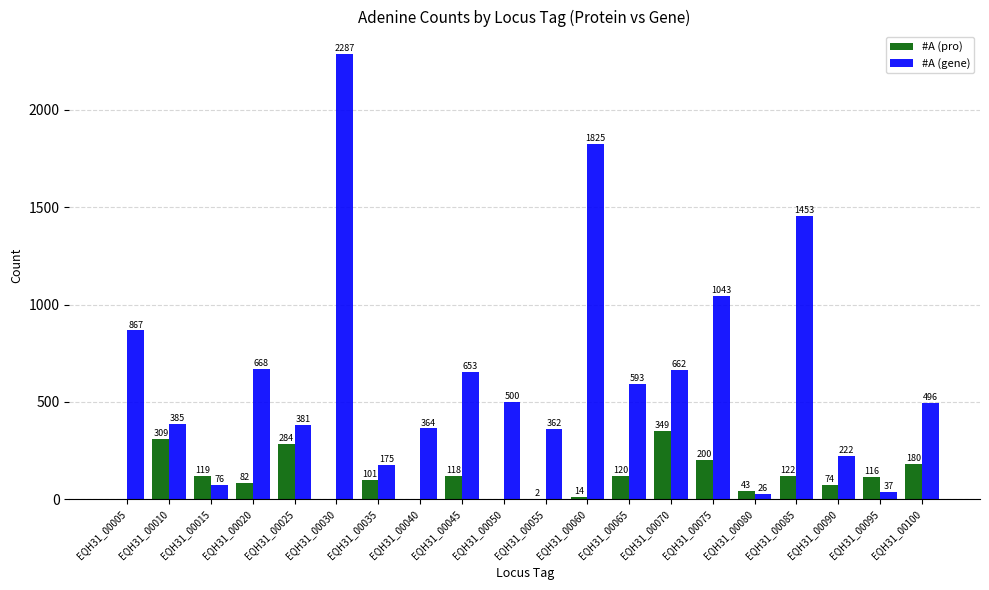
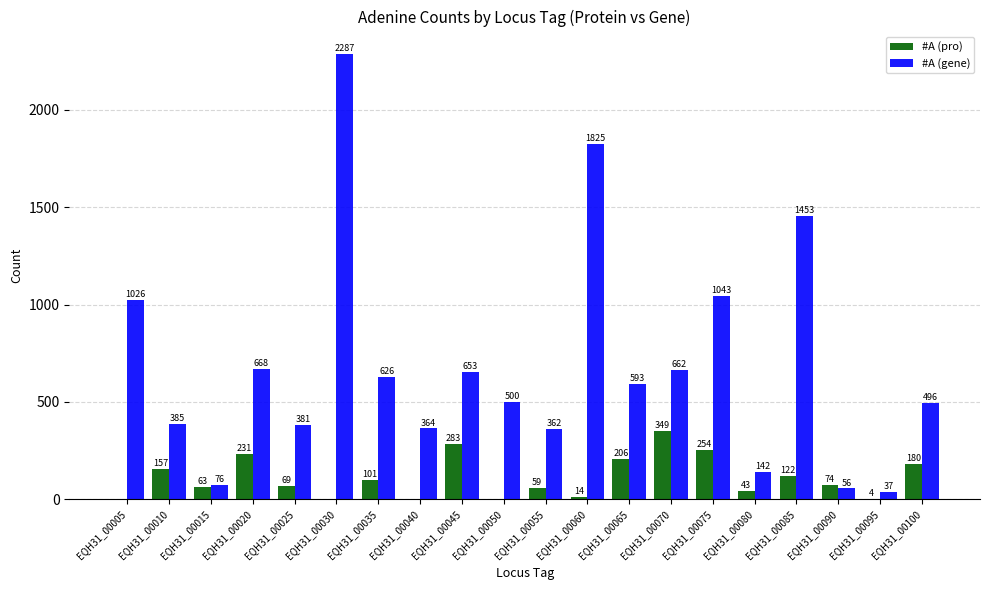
#A (gene), EQH31_00005: 867 -> 1026
#A (pro), EQH31_00010: 309 -> 157
#A (pro), EQH31_00015: 119 -> 63
#A (pro), EQH31_00020: 82 -> 231
#A (pro), EQH31_00025: 284 -> 69
#A (gene), EQH31_00035: 175 -> 626
#A (pro), EQH31_00045: 118 -> 283
#A (pro), EQH31_00055: 2 -> 59
#A (pro), EQH31_00065: 120 -> 206
#A (pro), EQH31_00075: 200 -> 254
#A (gene), EQH31_00080: 26 -> 142
#A (gene), EQH31_00090: 222 -> 56
#A (pro), EQH31_00095: 116 -> 4
